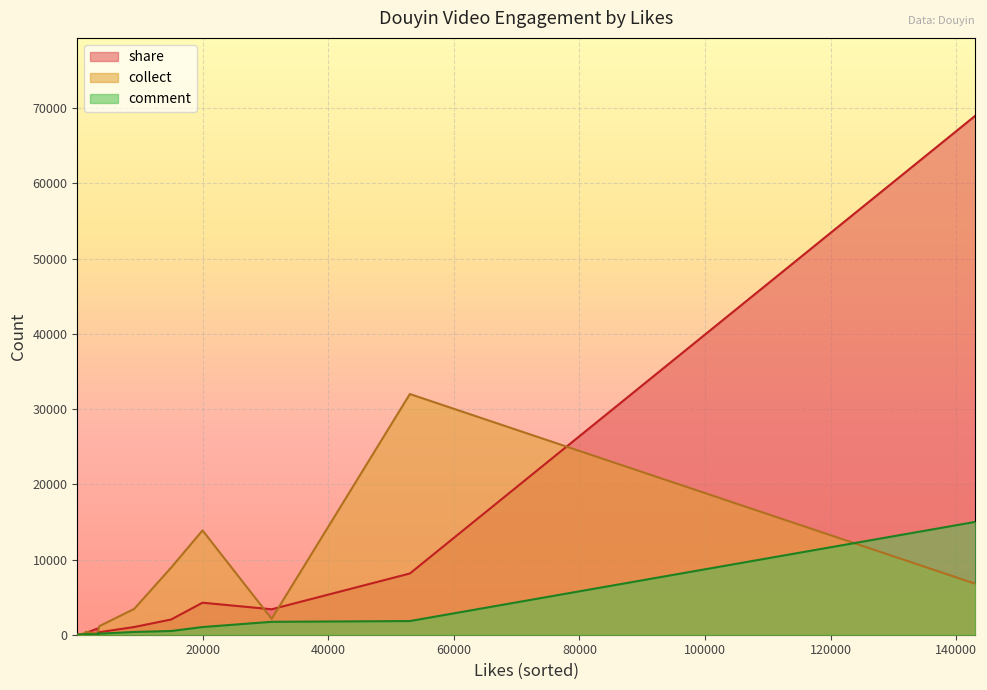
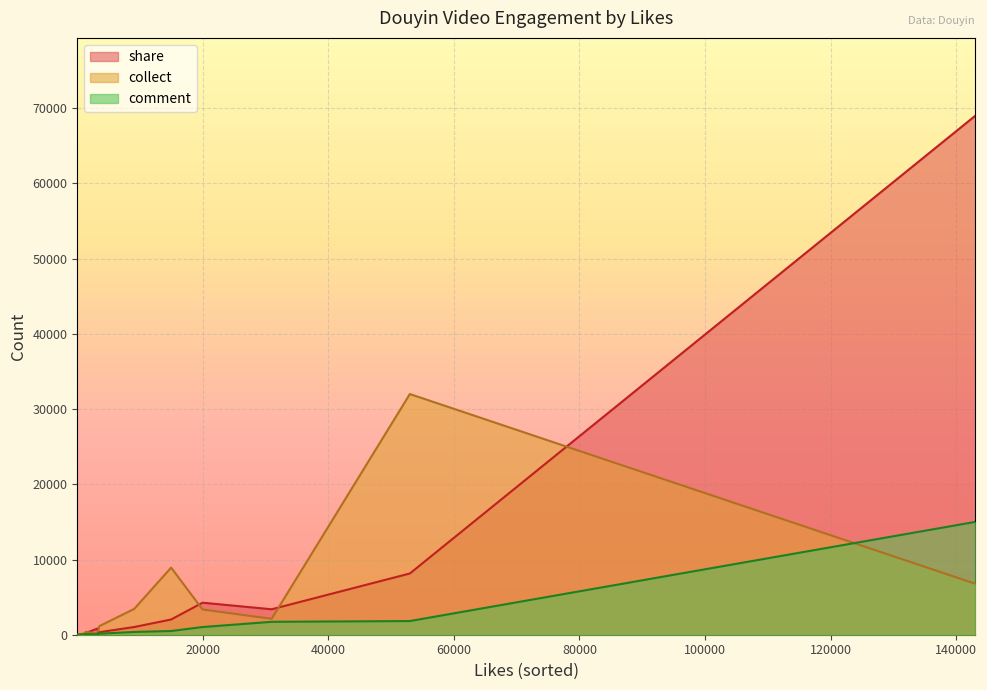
collect, 20000: 14000 -> 3000
